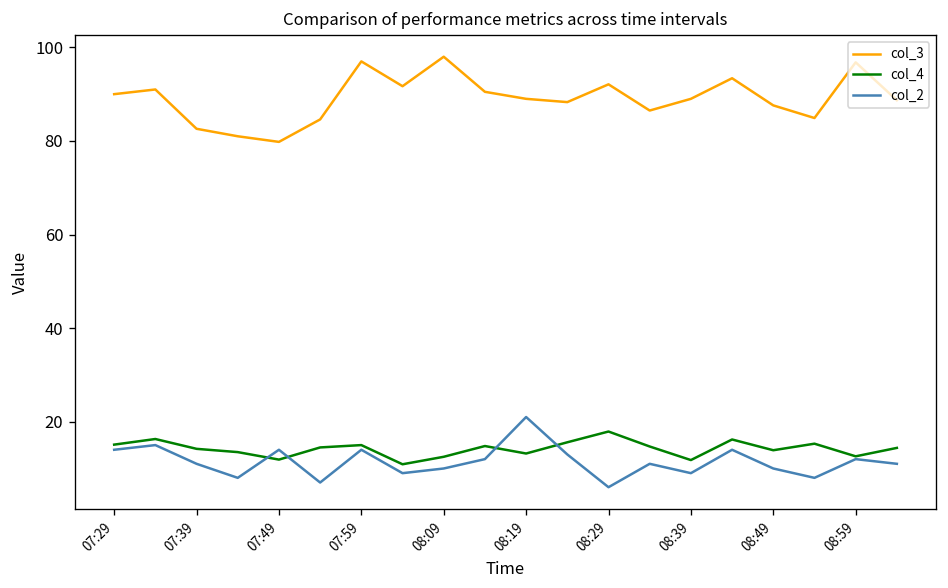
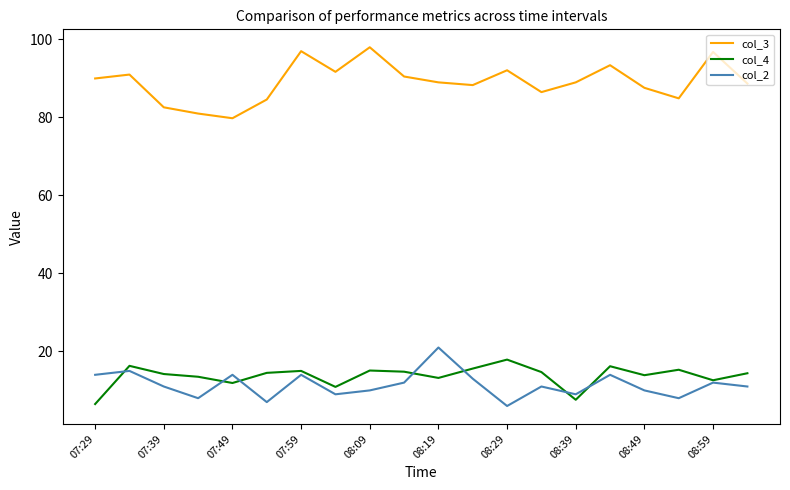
col_4, 07:29: 15 -> 7
col_4, 08:09: 13 -> 15
col_4, 08:39: 12 -> 8
